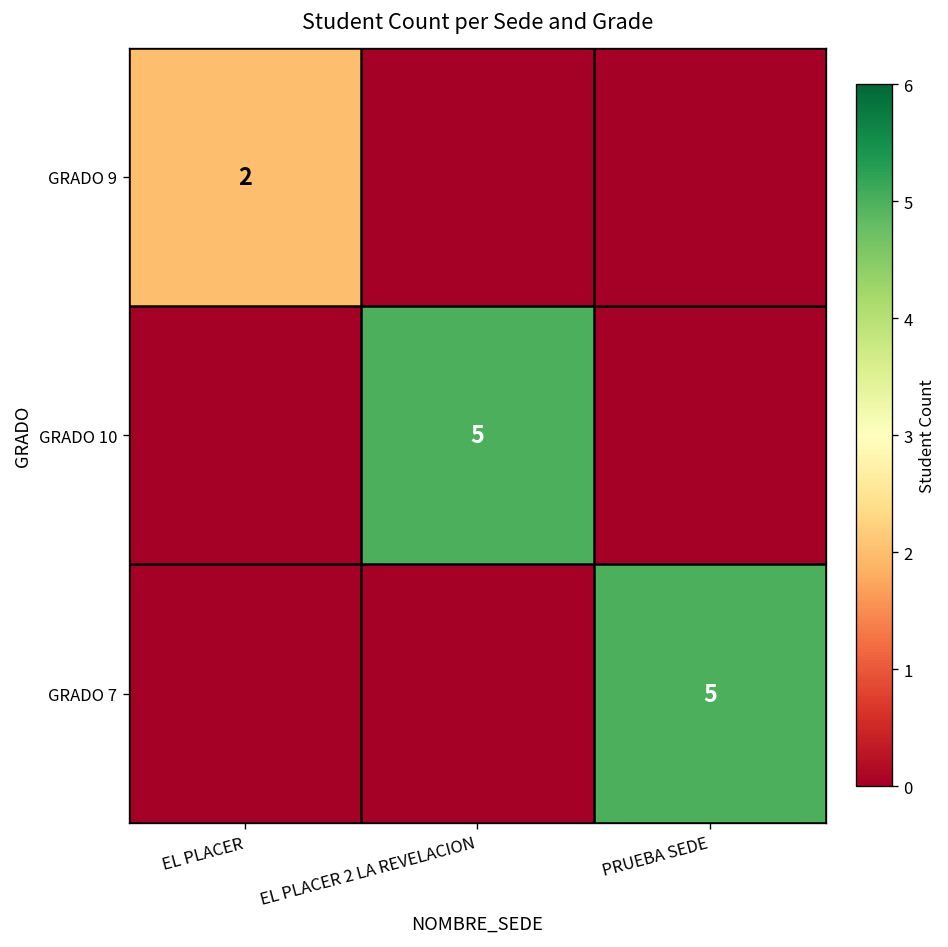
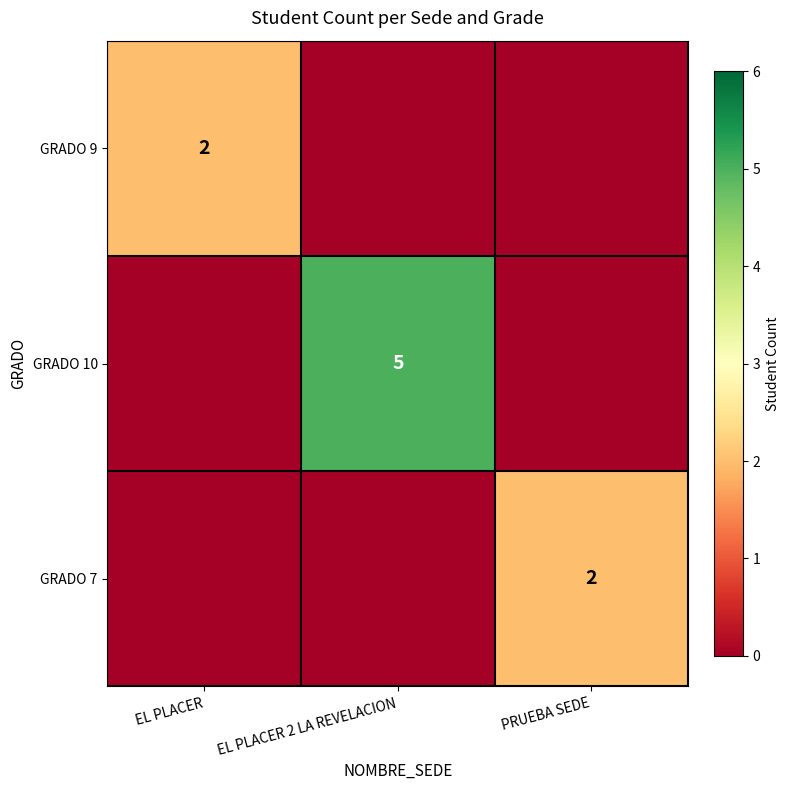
GRADO 7, PRUEBA SEDE: 5 -> 2
